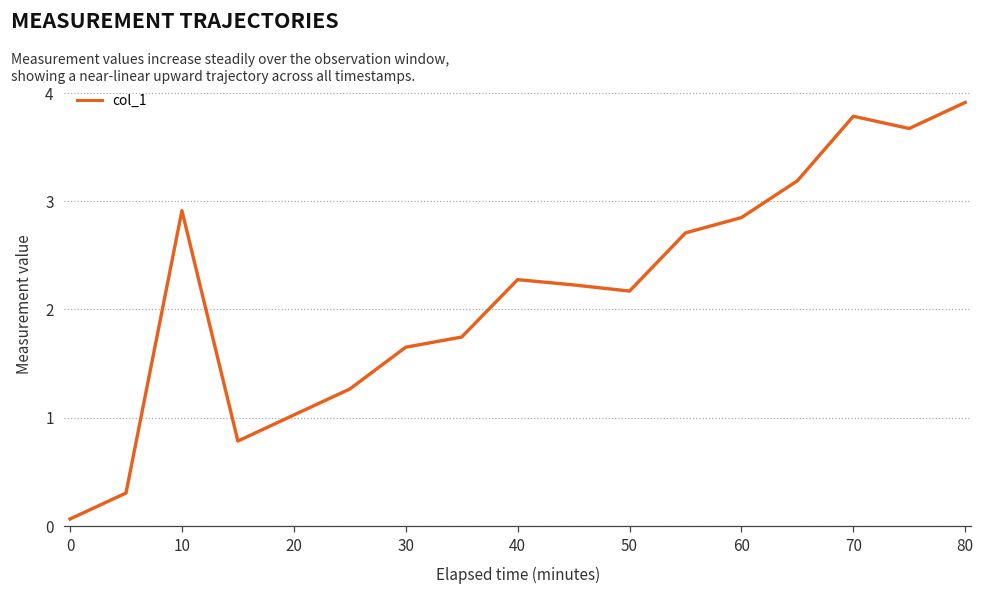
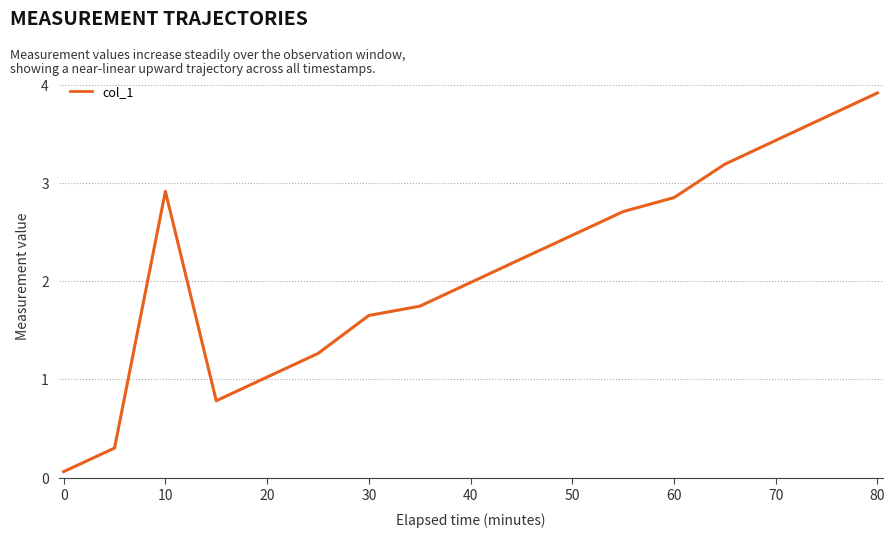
40: 2.3 -> 2.0
50: 2.2 -> 2.5
70: 3.8 -> 3.4
